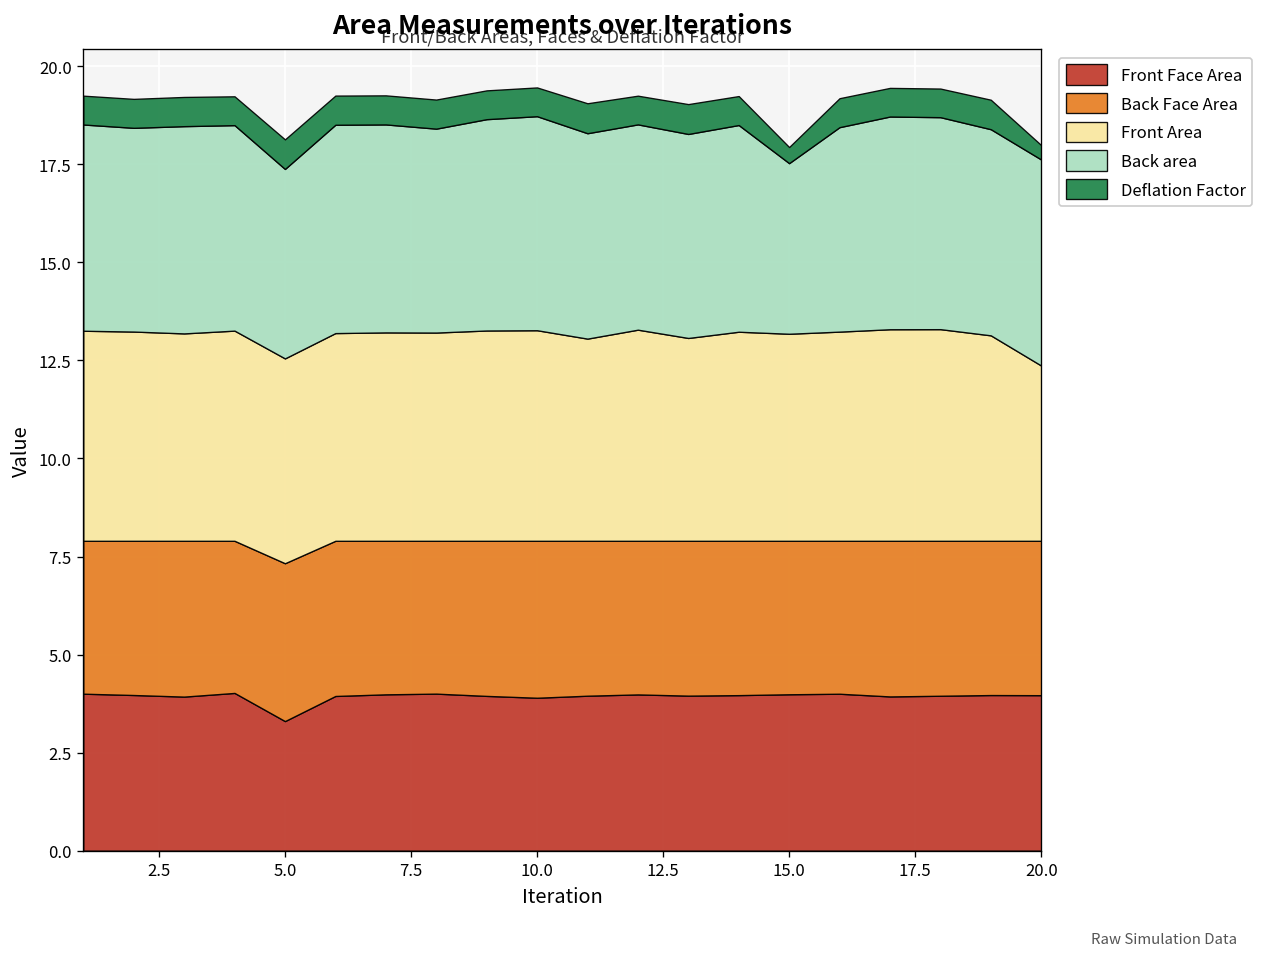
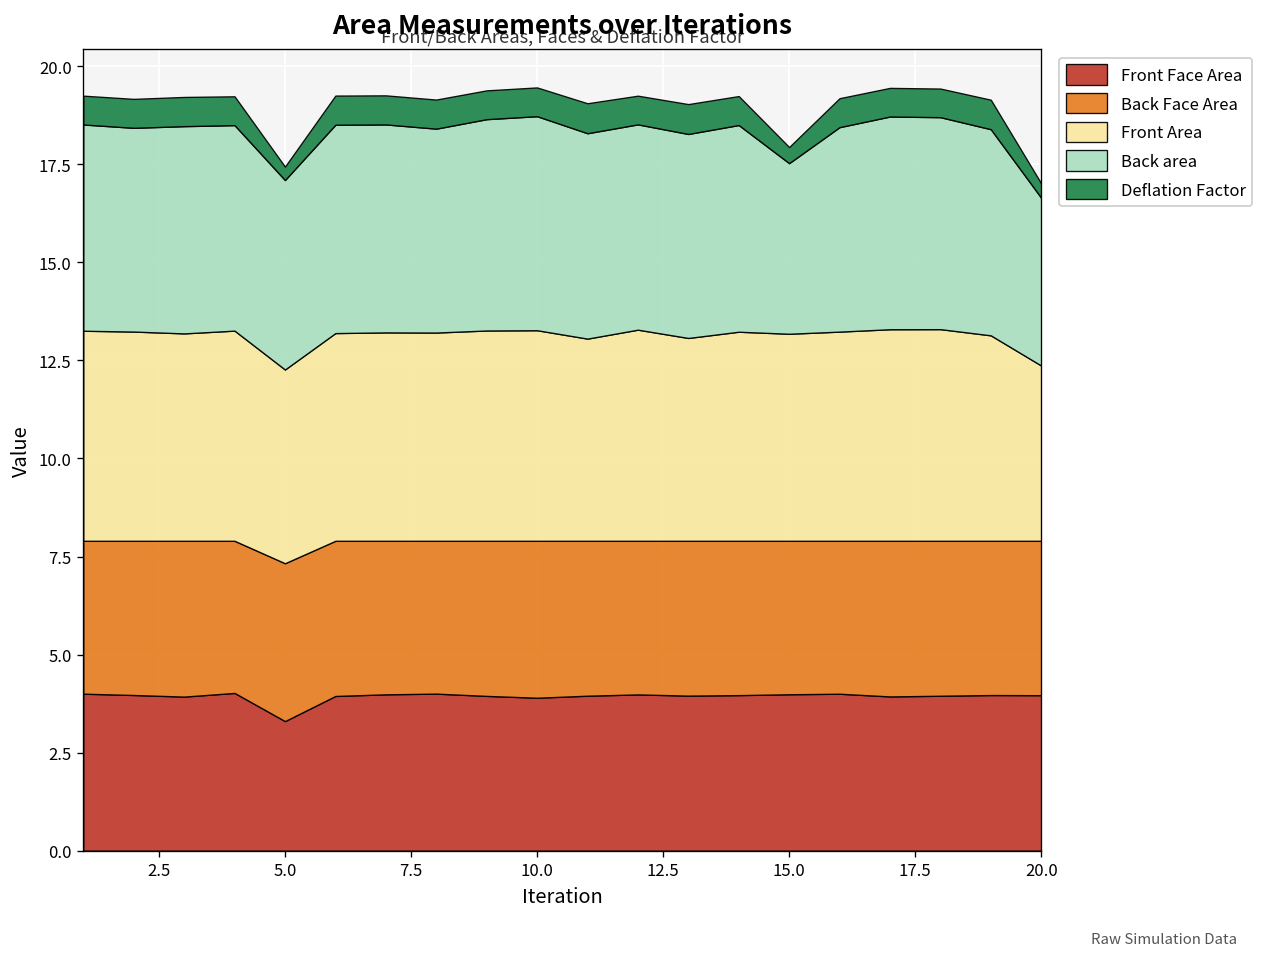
Front Area, 5.0: 5.2 -> 4.9
Deflation Factor, 5.0: 0.8 -> 0.3
Back area, 20.0: 5.3 -> 4.3
